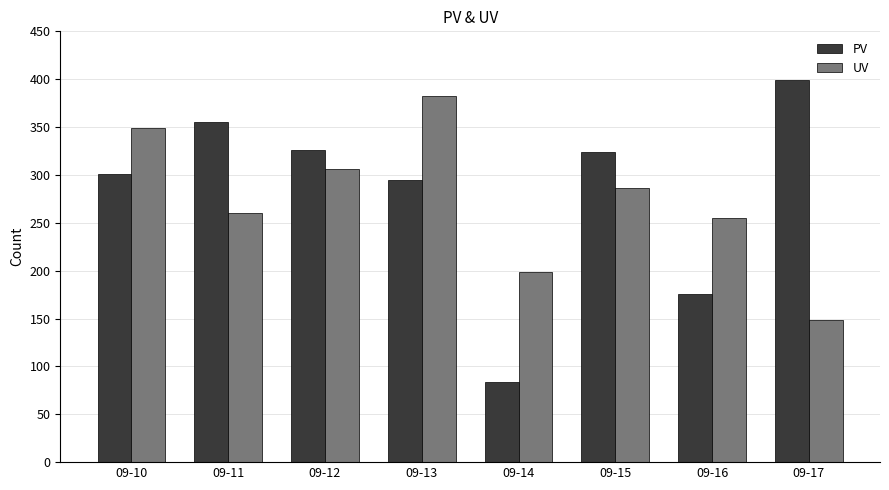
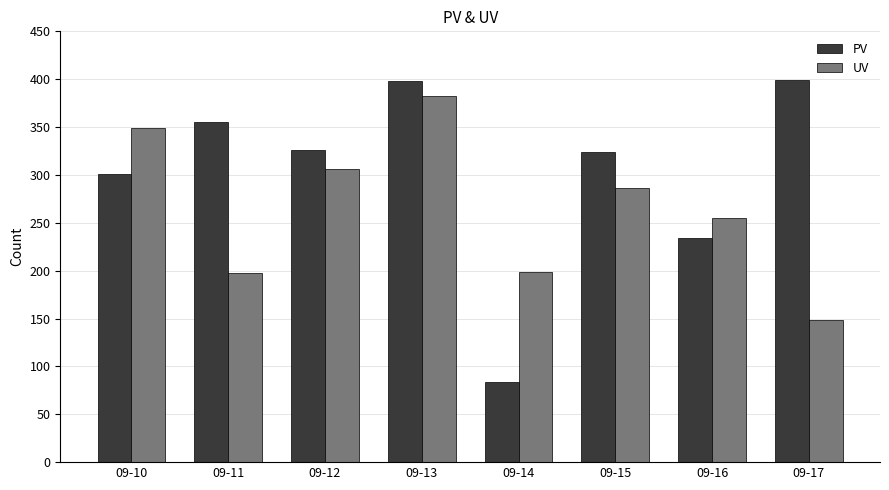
UV, 09-11: 260 -> 200
PV, 09-13: 300 -> 400
PV, 09-16: 180 -> 230
